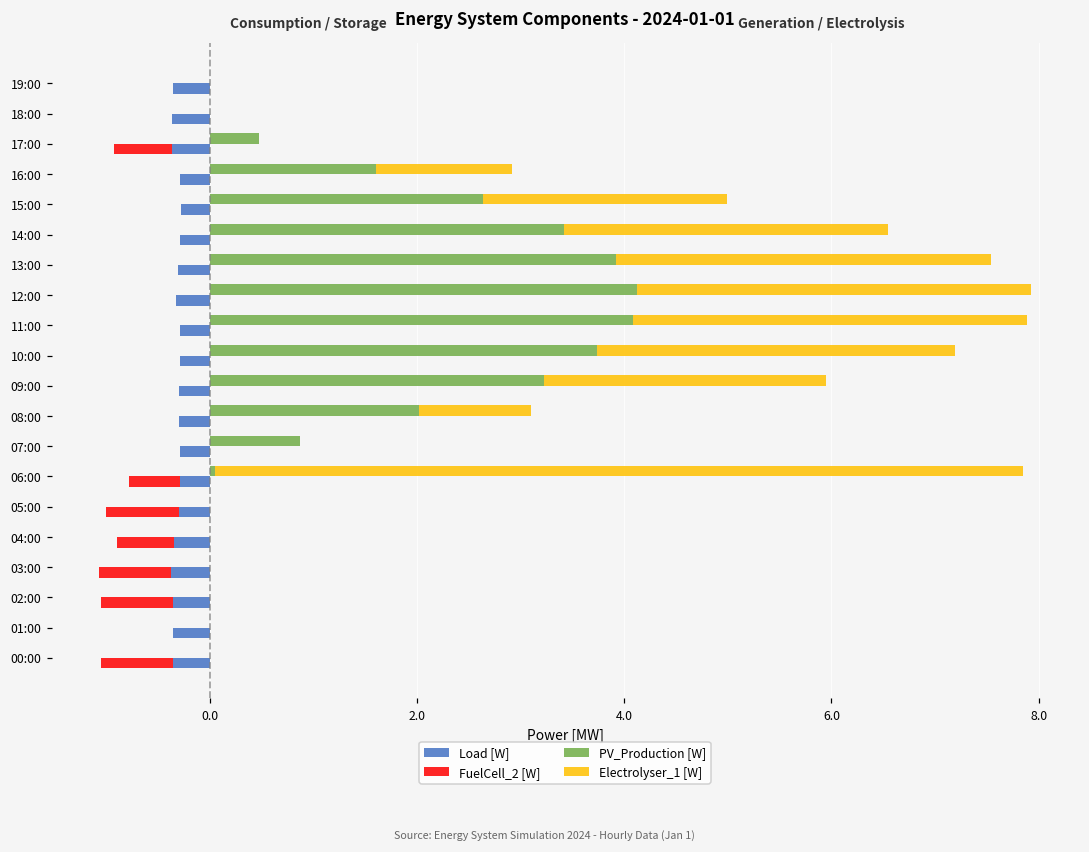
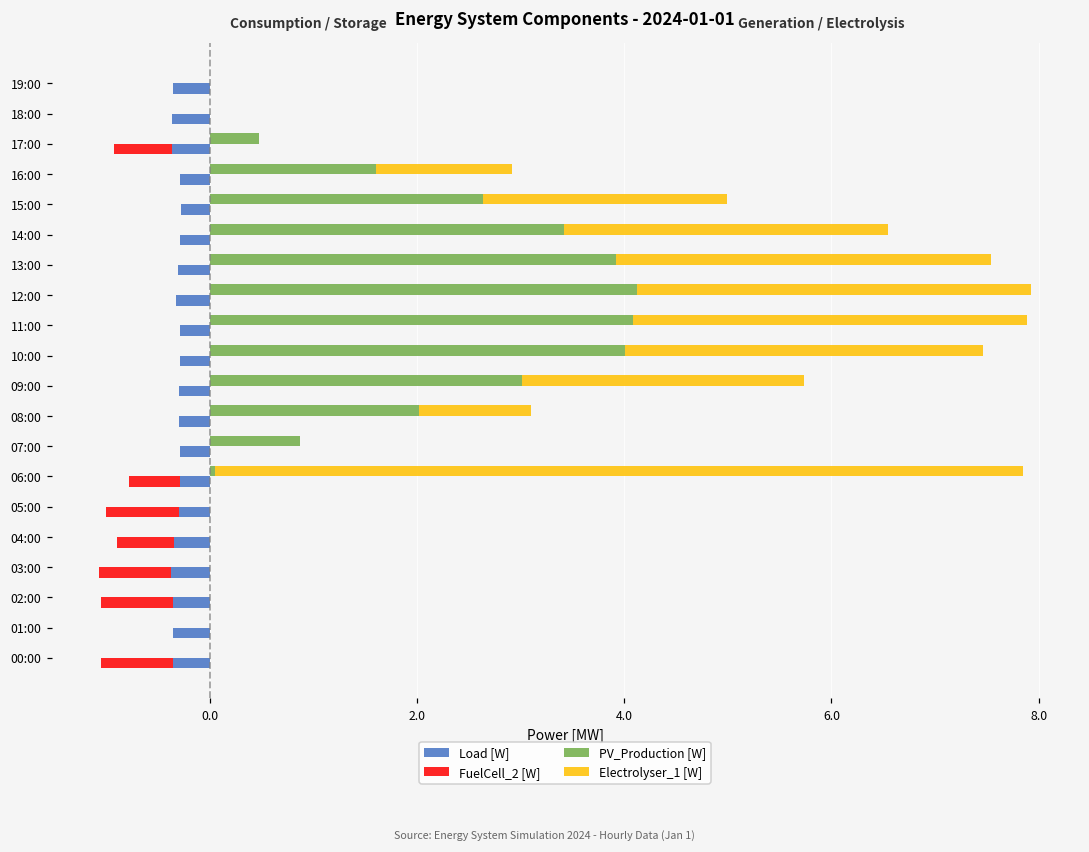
PV_Production [W], 10:00: 3.7 -> 4.0
PV_Production [W], 09:00: 3.2 -> 3.0
